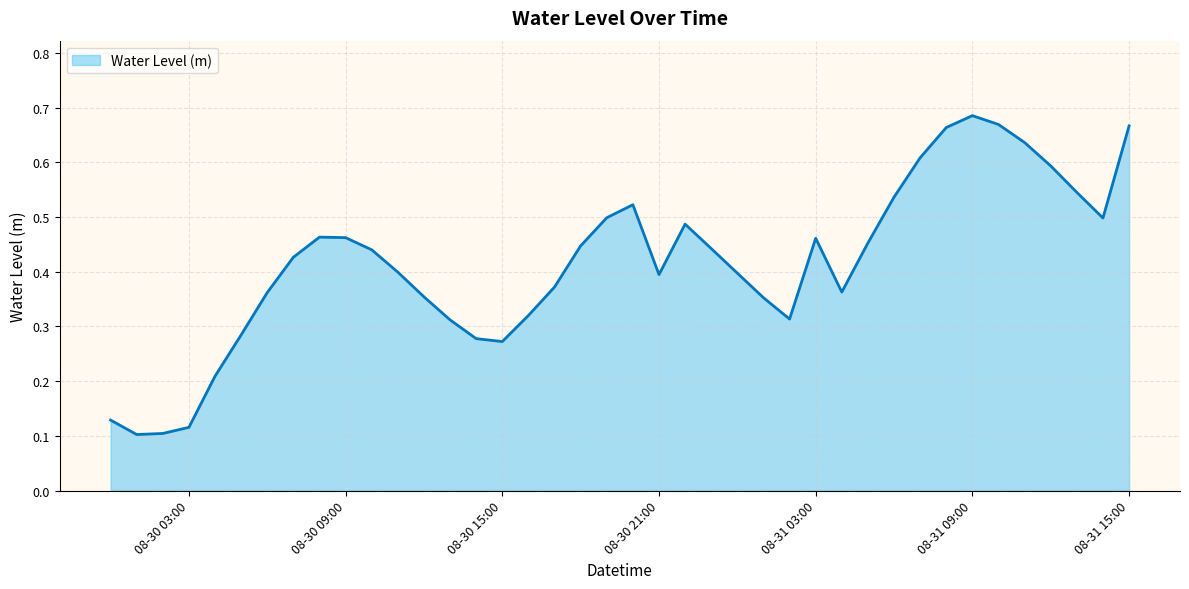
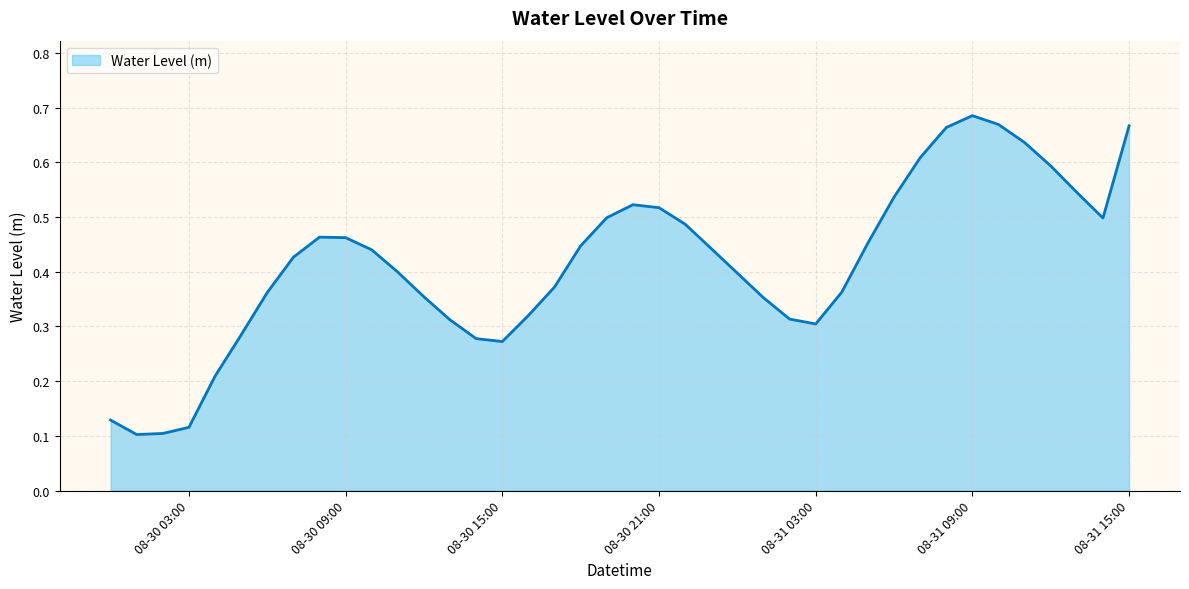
08-30 21:00: 0.39 -> 0.52
08-31 03:00: 0.46 -> 0.30
